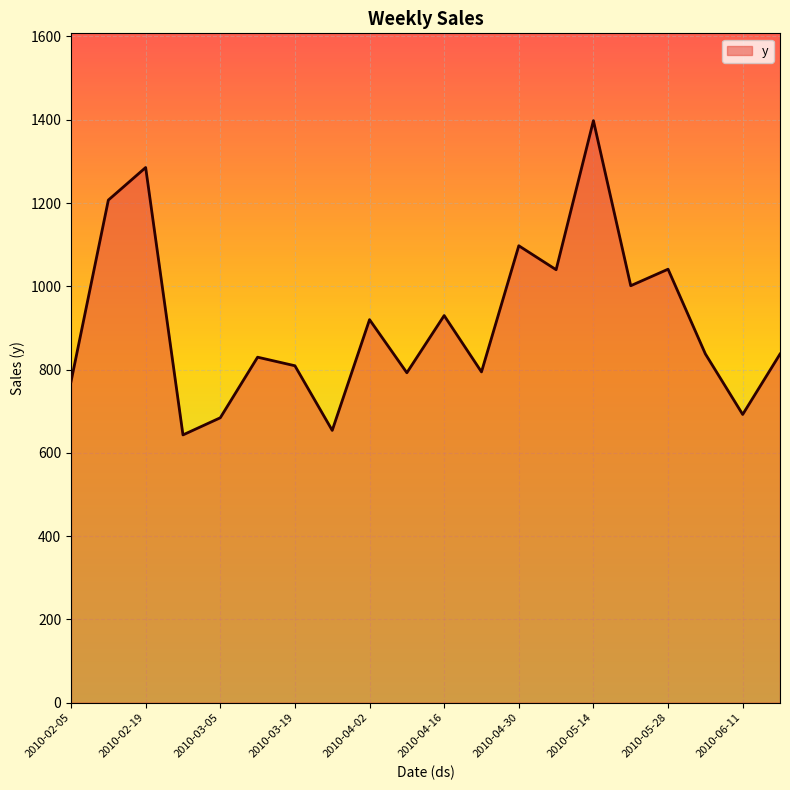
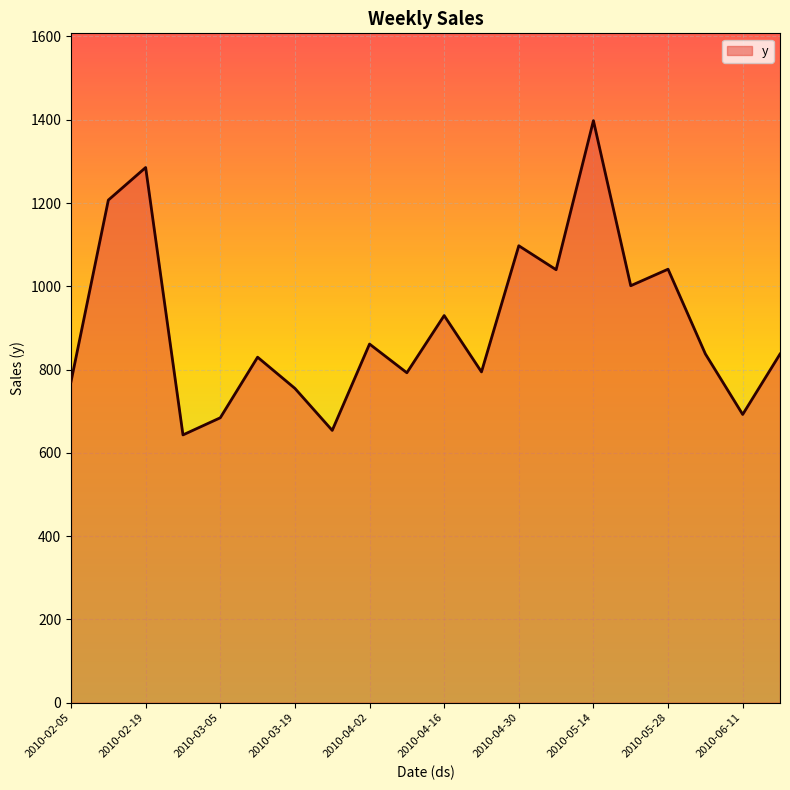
2010-03-19: 810 -> 750
2010-04-02: 920 -> 860
